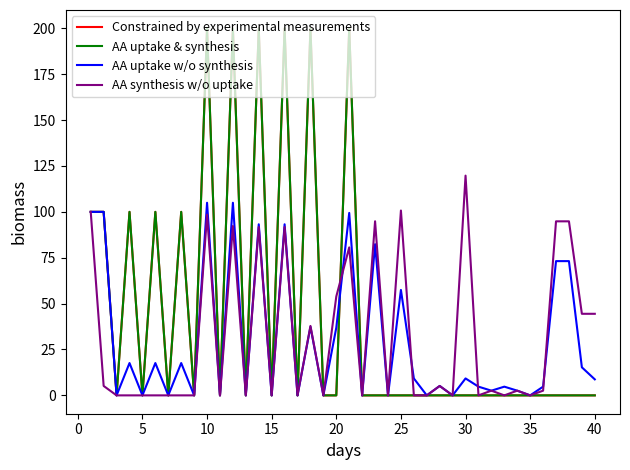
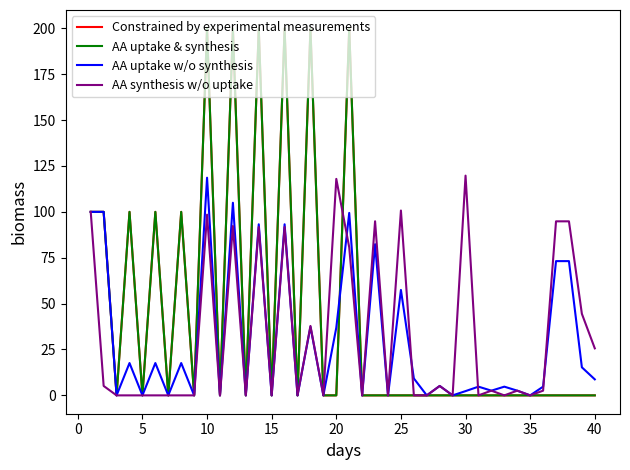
AA uptake w/o synthesis, 10: 105 -> 119
AA synthesis w/o uptake, 20: 54 -> 118
AA uptake w/o synthesis, 30: 9 -> 2
AA synthesis w/o uptake, 40: 44 -> 26
